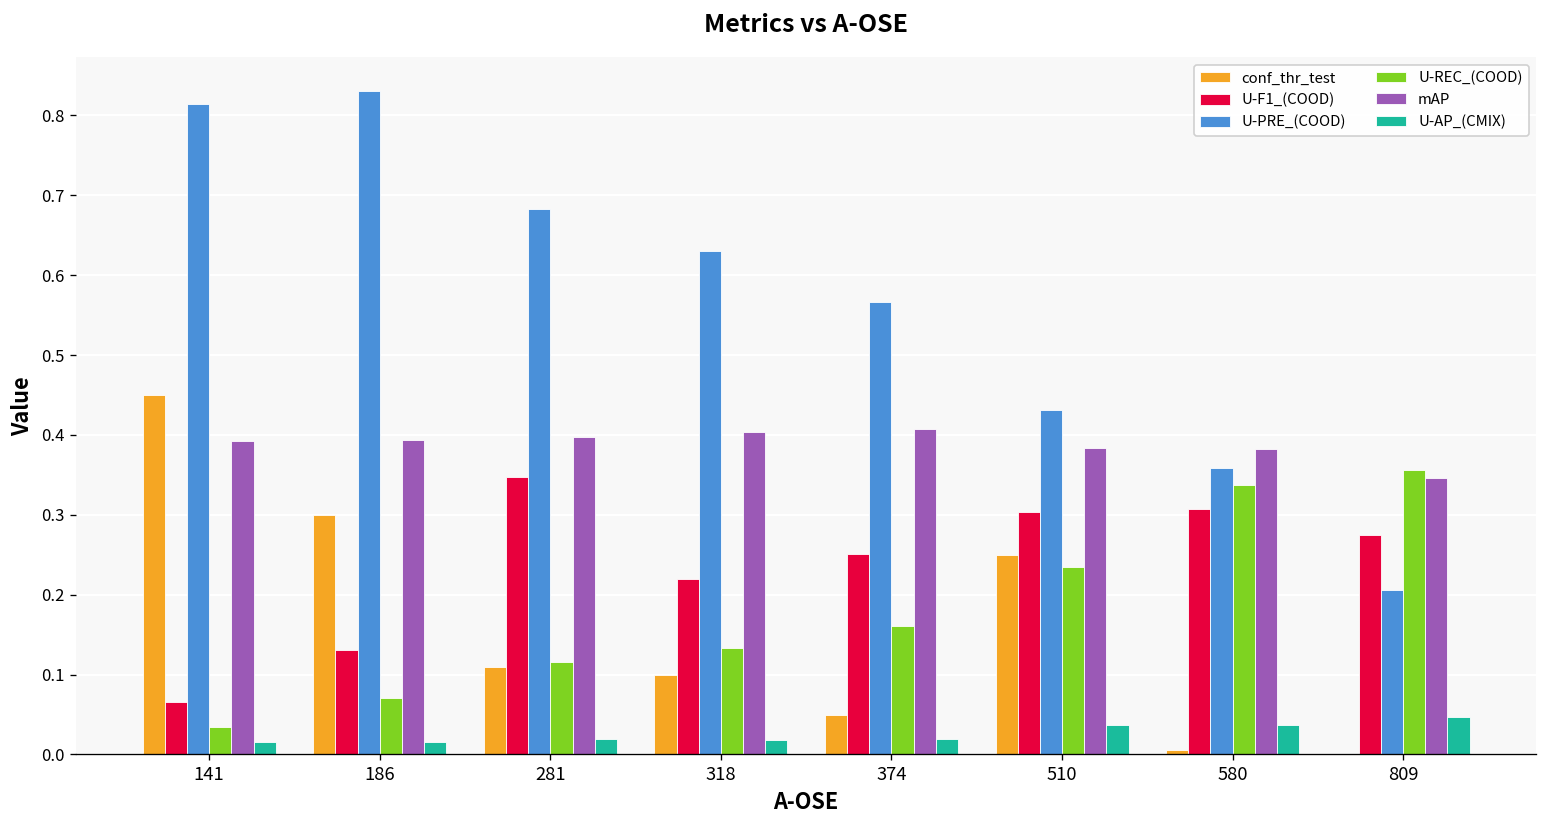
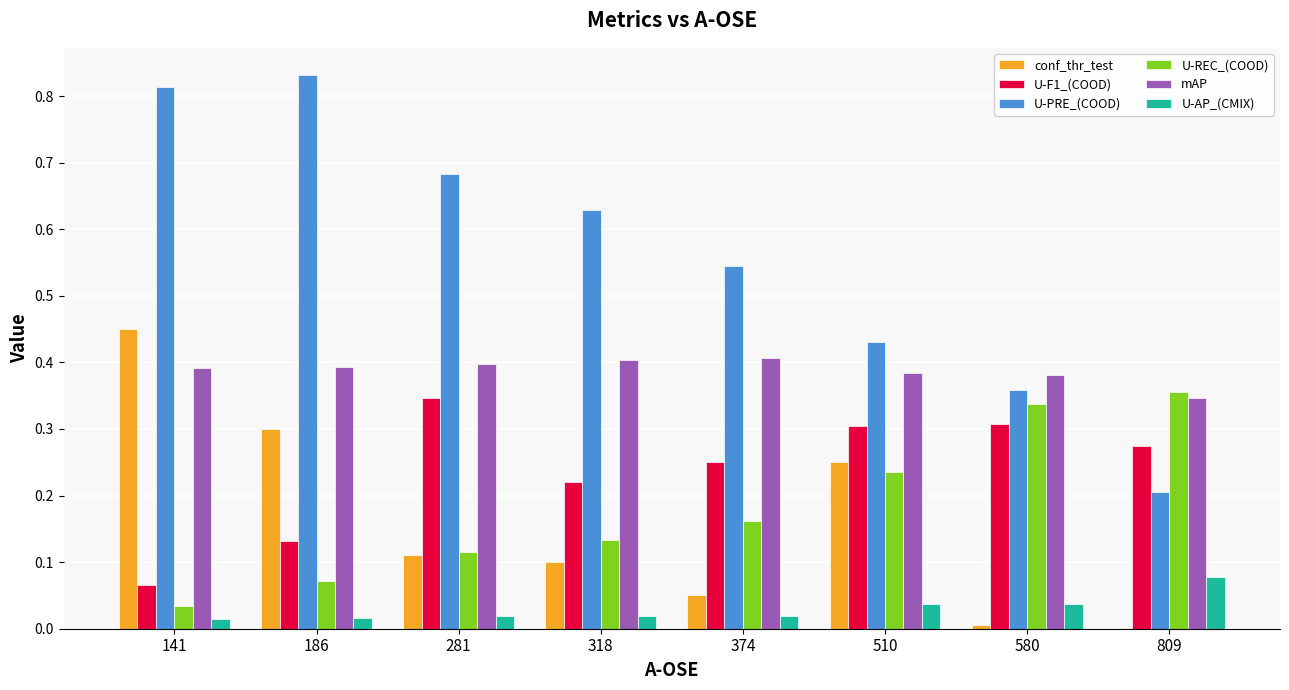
U-PRE_(COOD), 374: 0.57 -> 0.54
U-AP_(CMIX), 809: 0.05 -> 0.08
